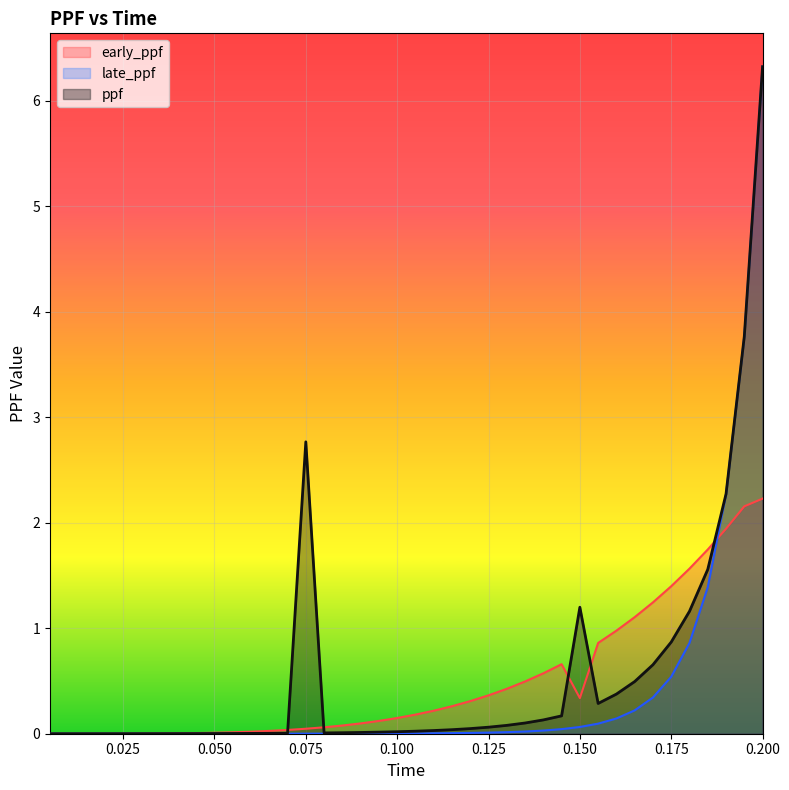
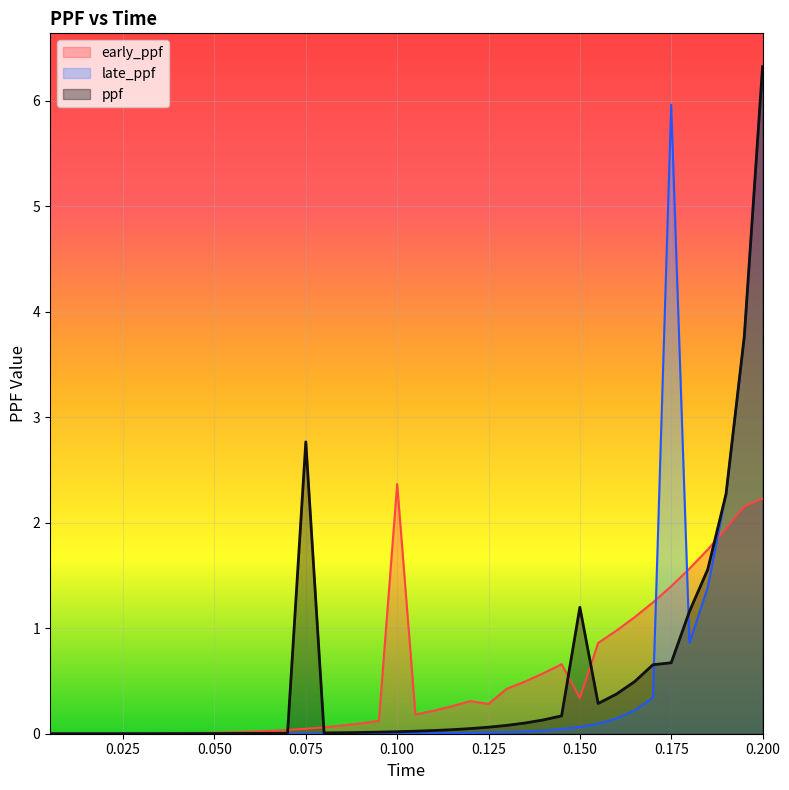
early_ppf, 0.100: 0.15 -> 2.37
early_ppf, 0.125: 0.36 -> 0.28
late_ppf, 0.175: 0.54 -> 5.96
ppf, 0.175: 0.87 -> 0.67
